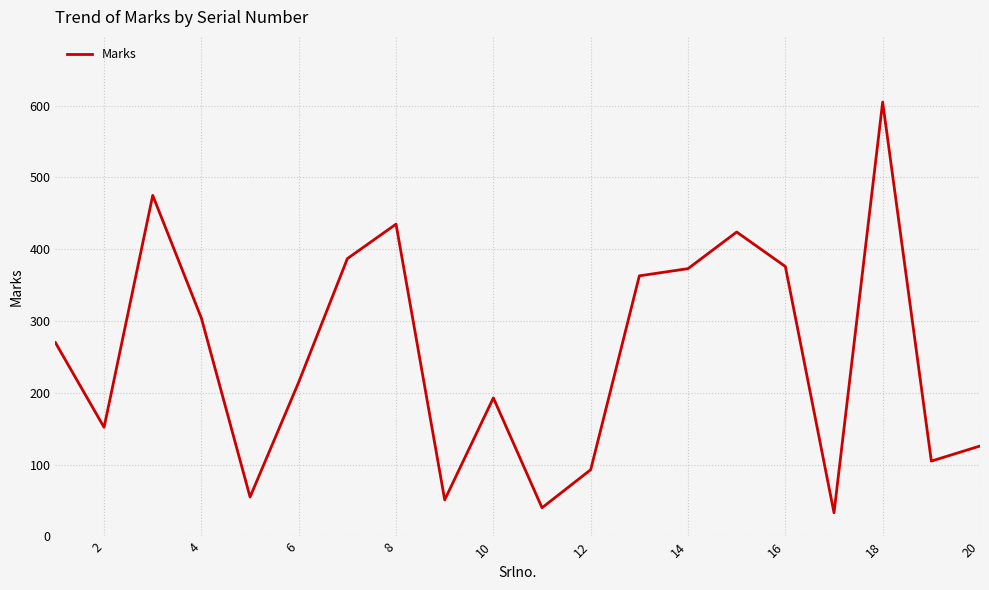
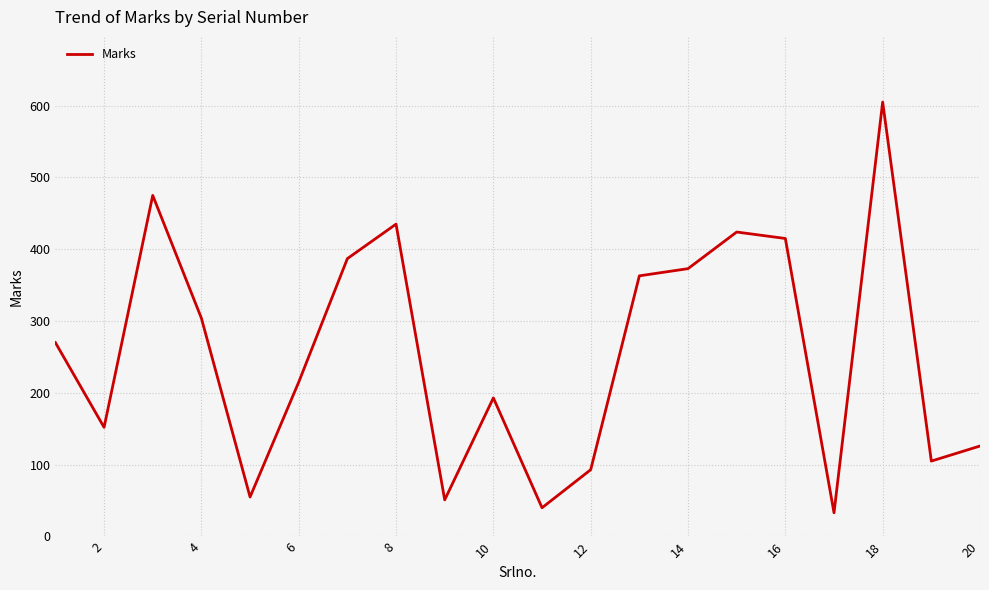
16: 380 -> 420
